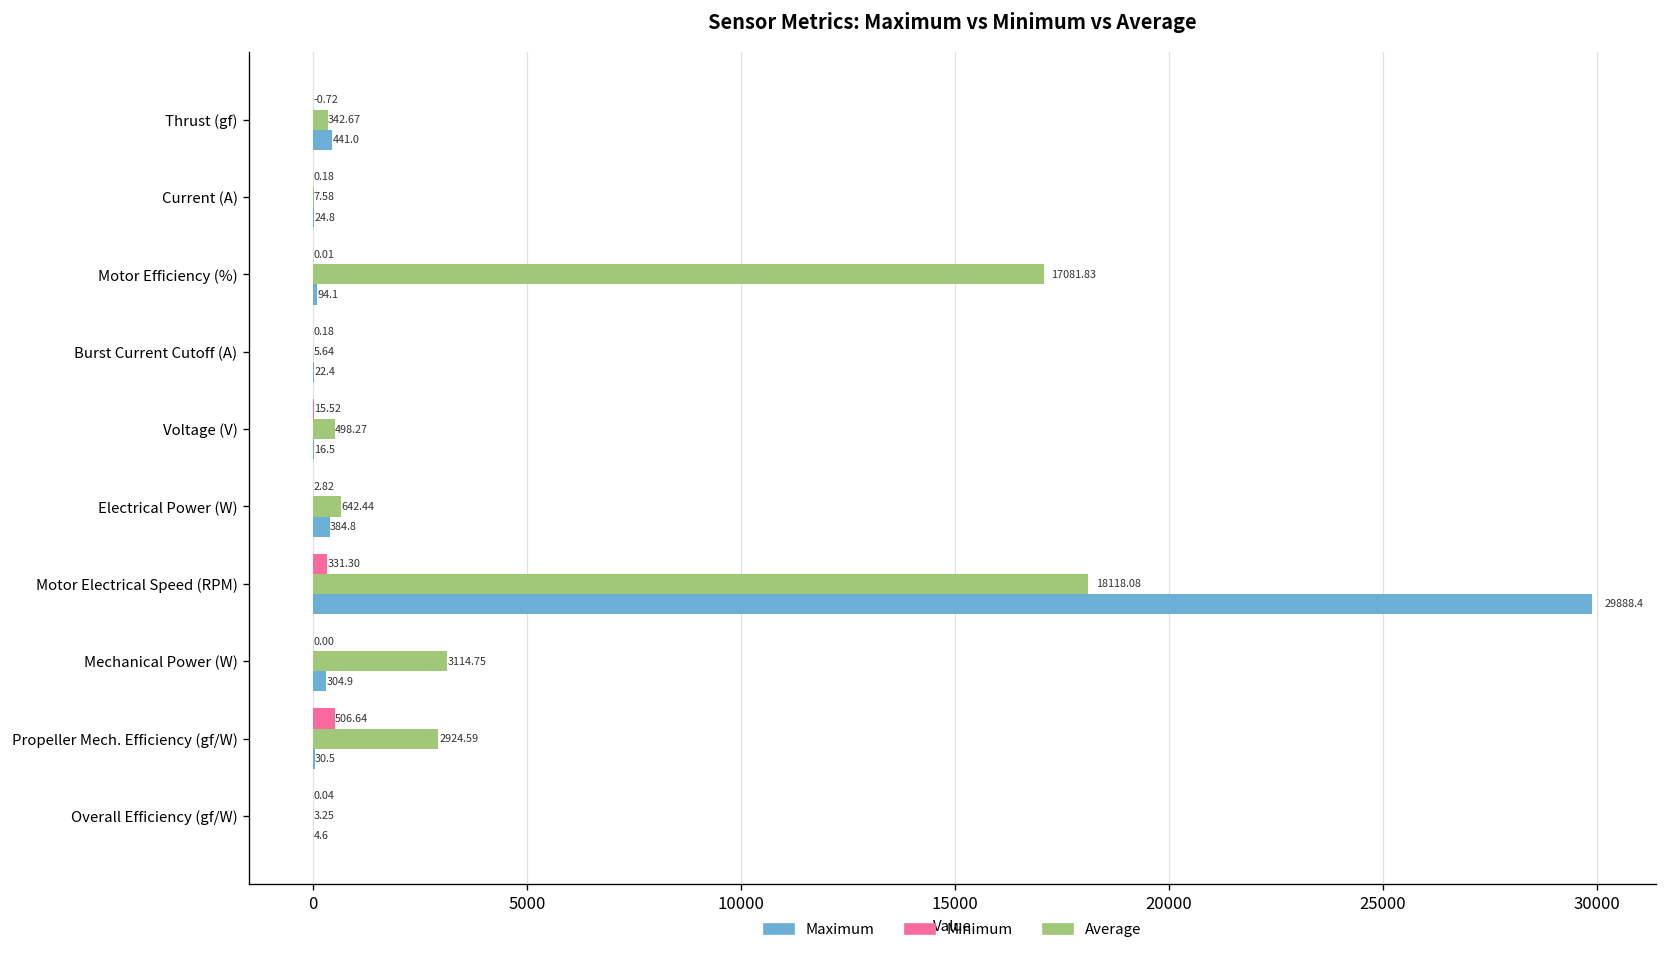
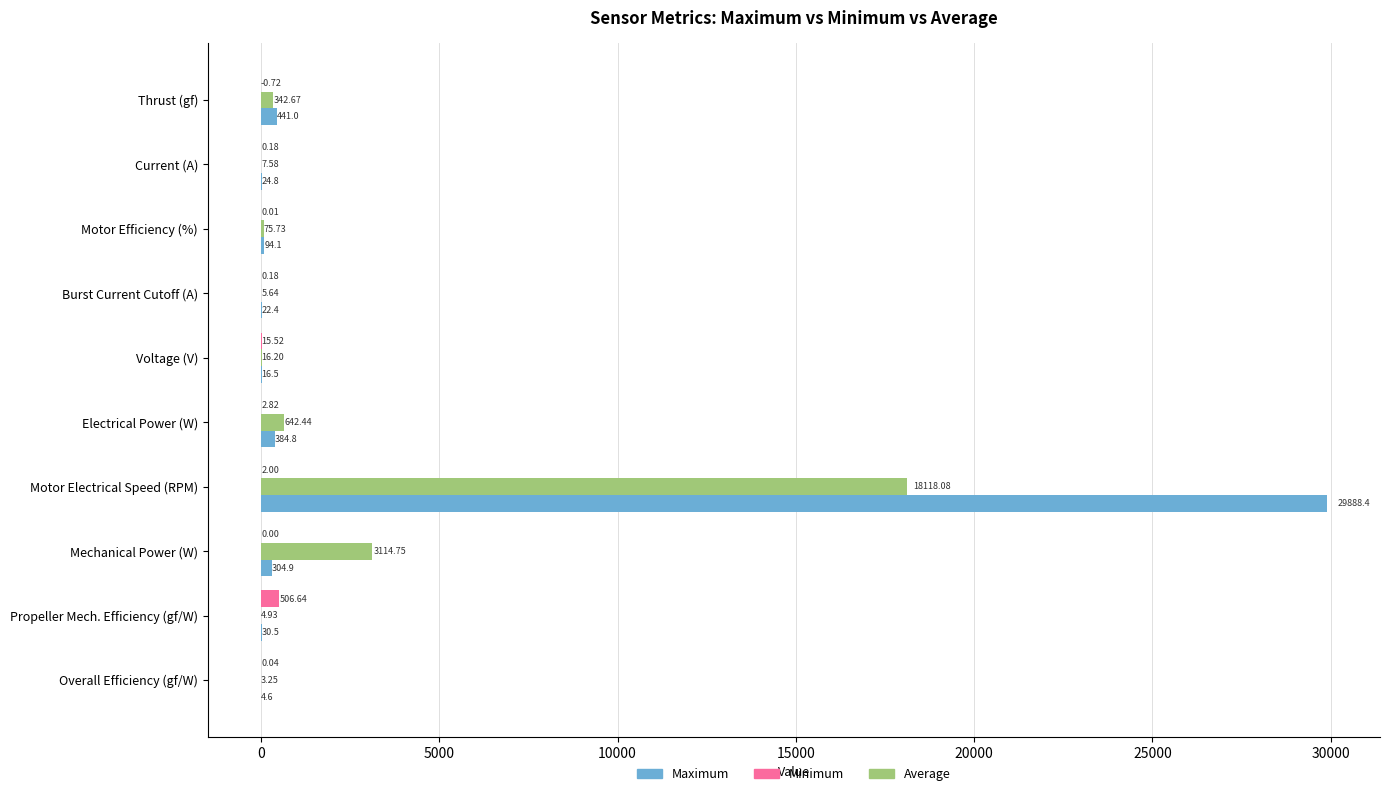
Average, Motor Efficiency (%): 17081.83 -> 75.73
Average, Voltage (V): 498.27 -> 16.20
Minimum, Motor Electrical Speed (RPM): 331.30 -> 2.00
Average, Propeller Mech. Efficiency (gf/W): 2924.59 -> 4.93
